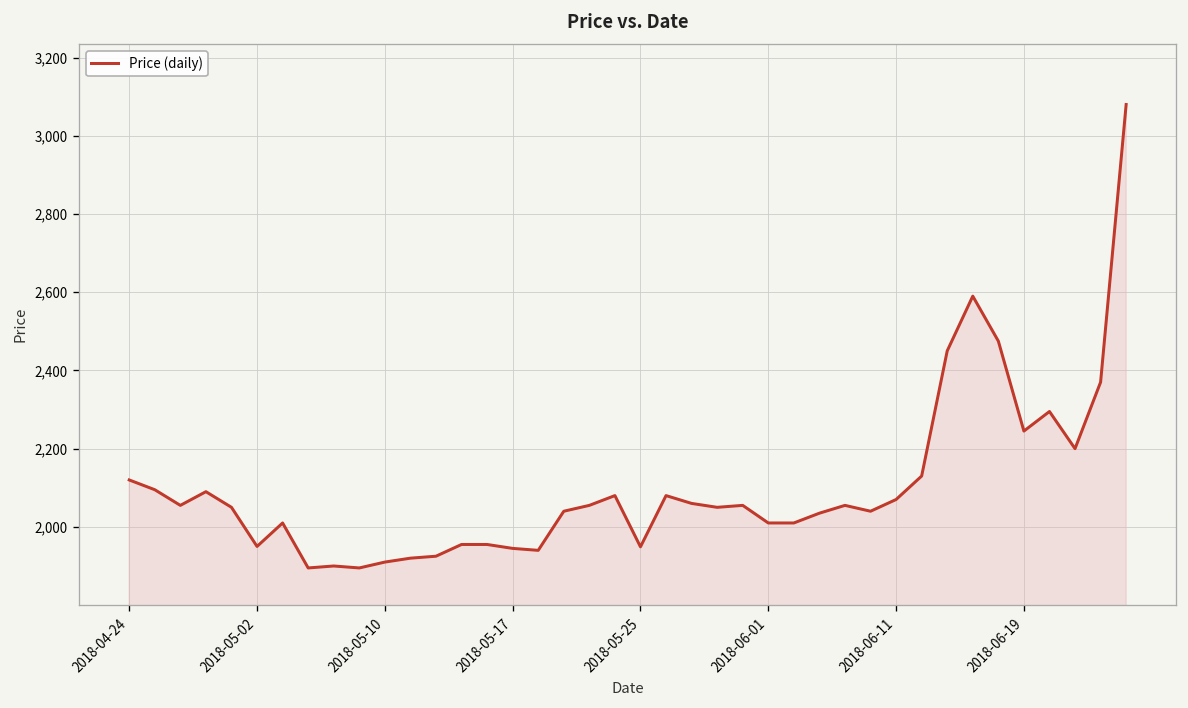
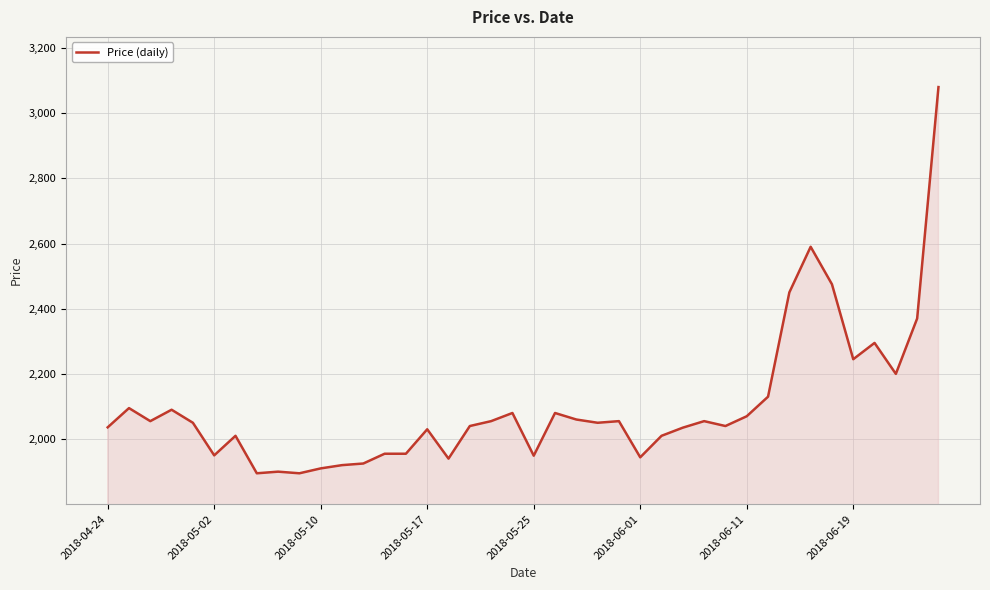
2018-04-24: 2,120 -> 2,040
2018-05-17: 1,950 -> 2,030
2018-06-01: 2,010 -> 1,940
